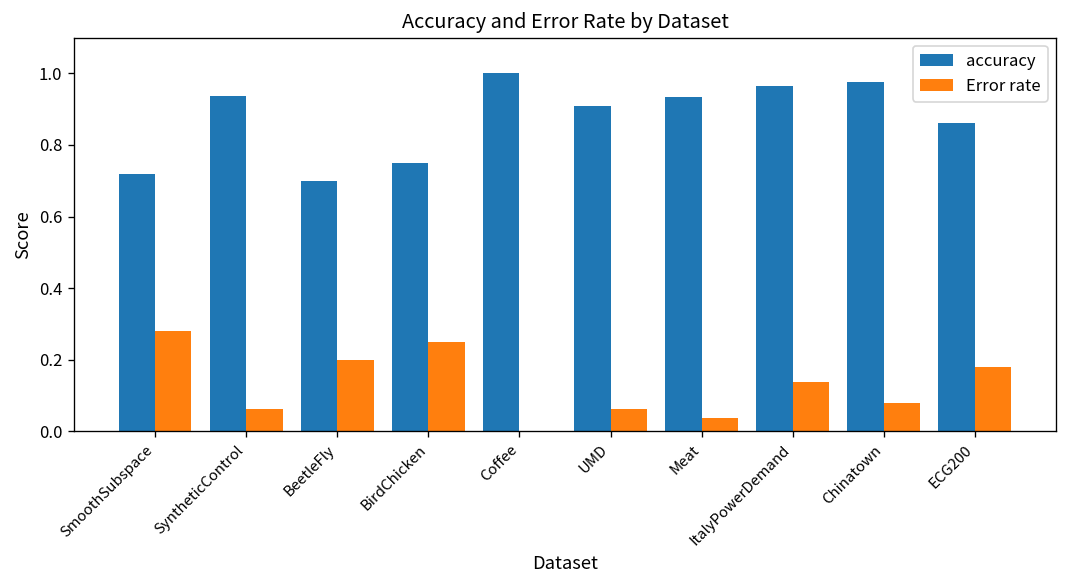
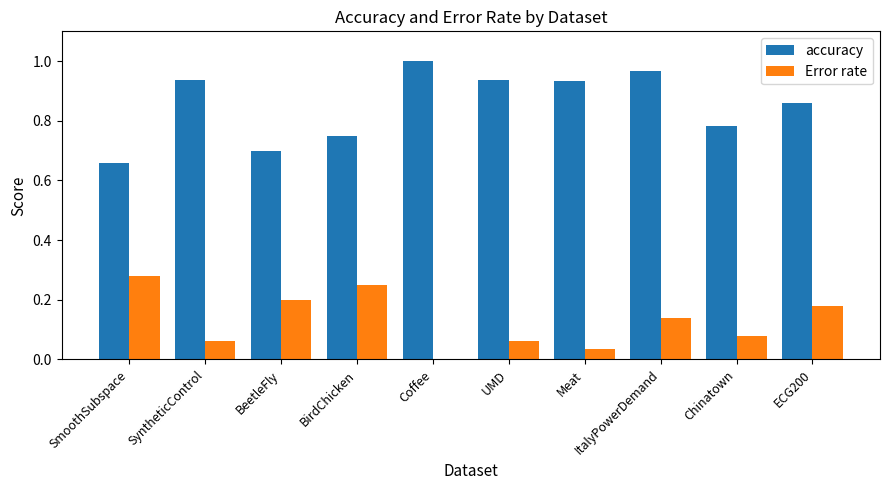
accuracy, SmoothSubspace: 0.72 -> 0.66
accuracy, UMD: 0.91 -> 0.94
accuracy, Chinatown: 0.98 -> 0.78
